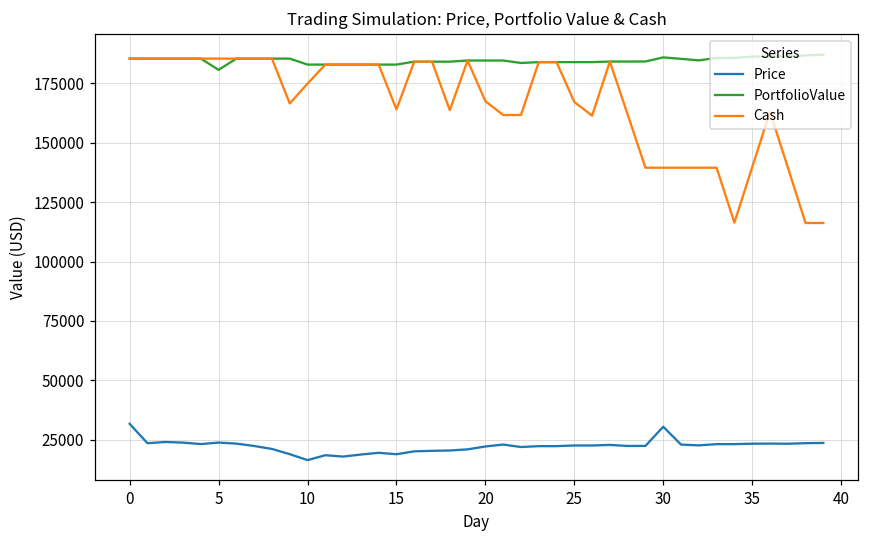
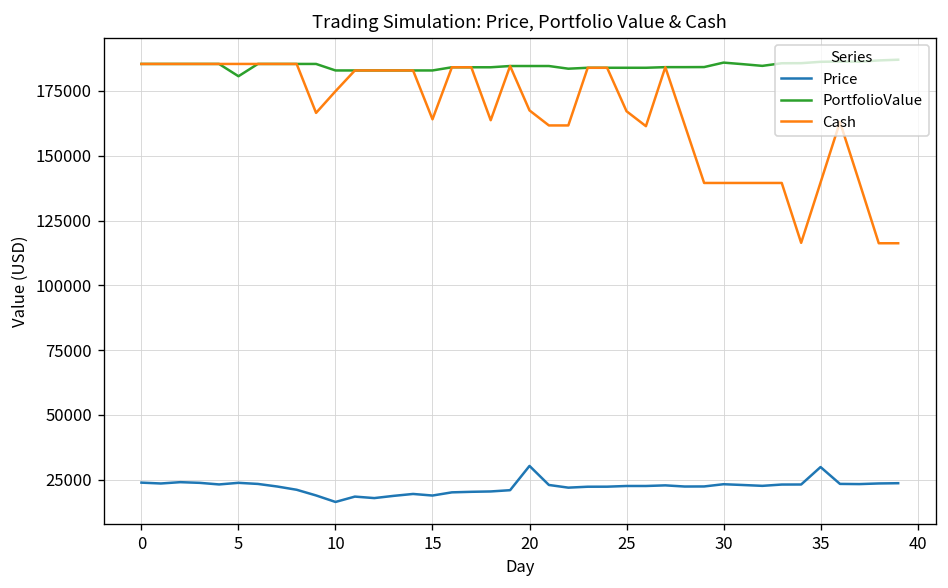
Price, 0: 32000 -> 24000
Price, 20: 22000 -> 30000
Price, 30: 30000 -> 23000
Price, 35: 23000 -> 30000
